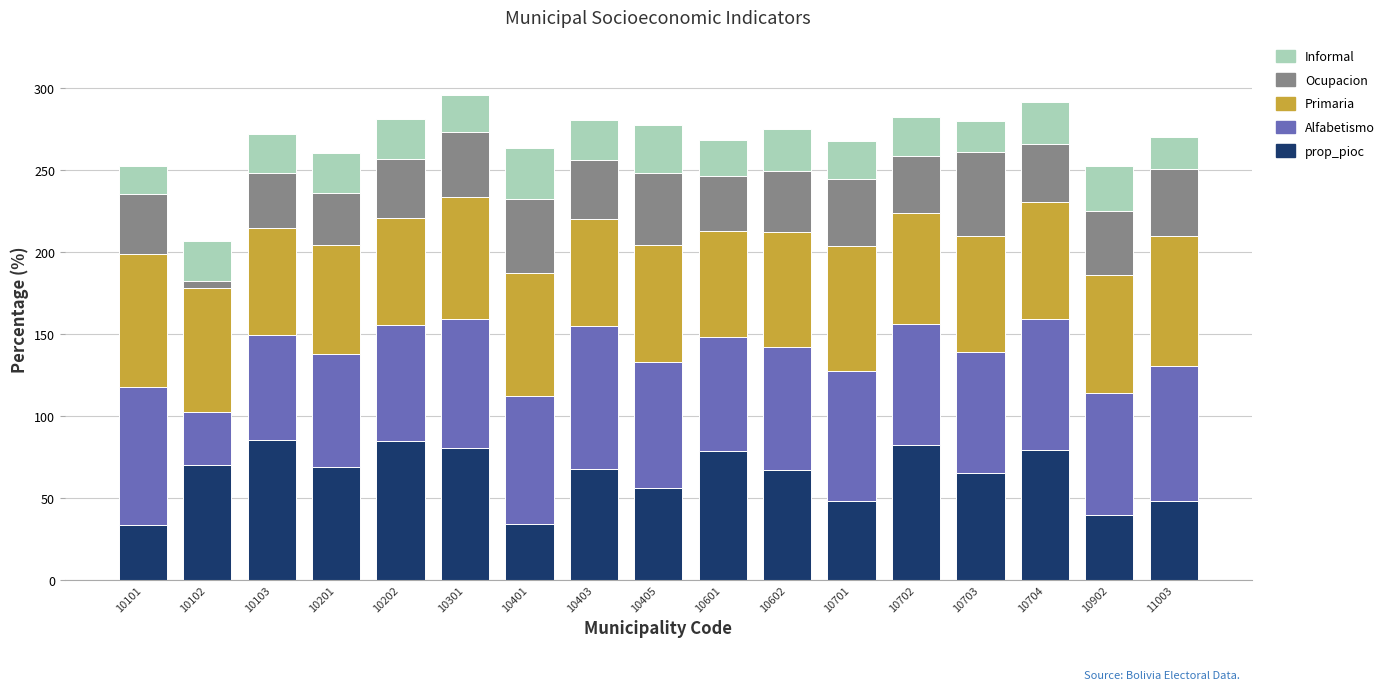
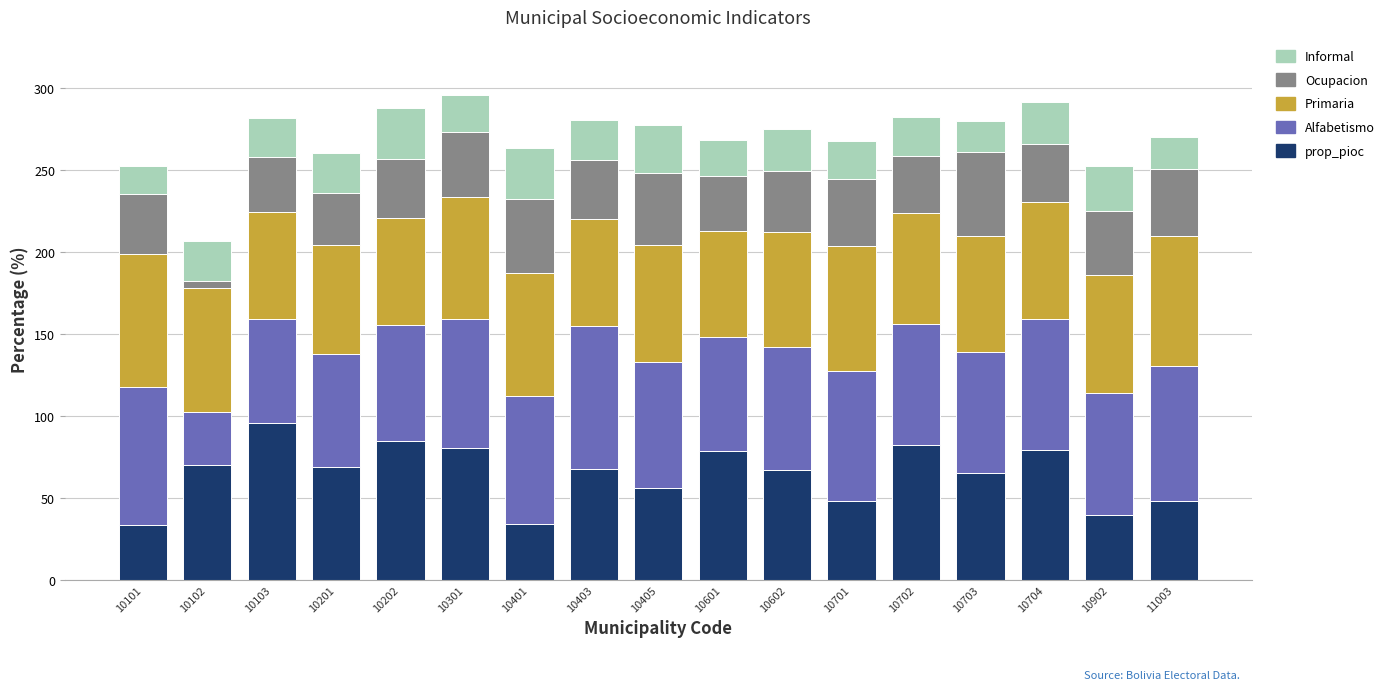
prop_pioc, 10103: 86 -> 96
Informal, 10202: 24 -> 31
